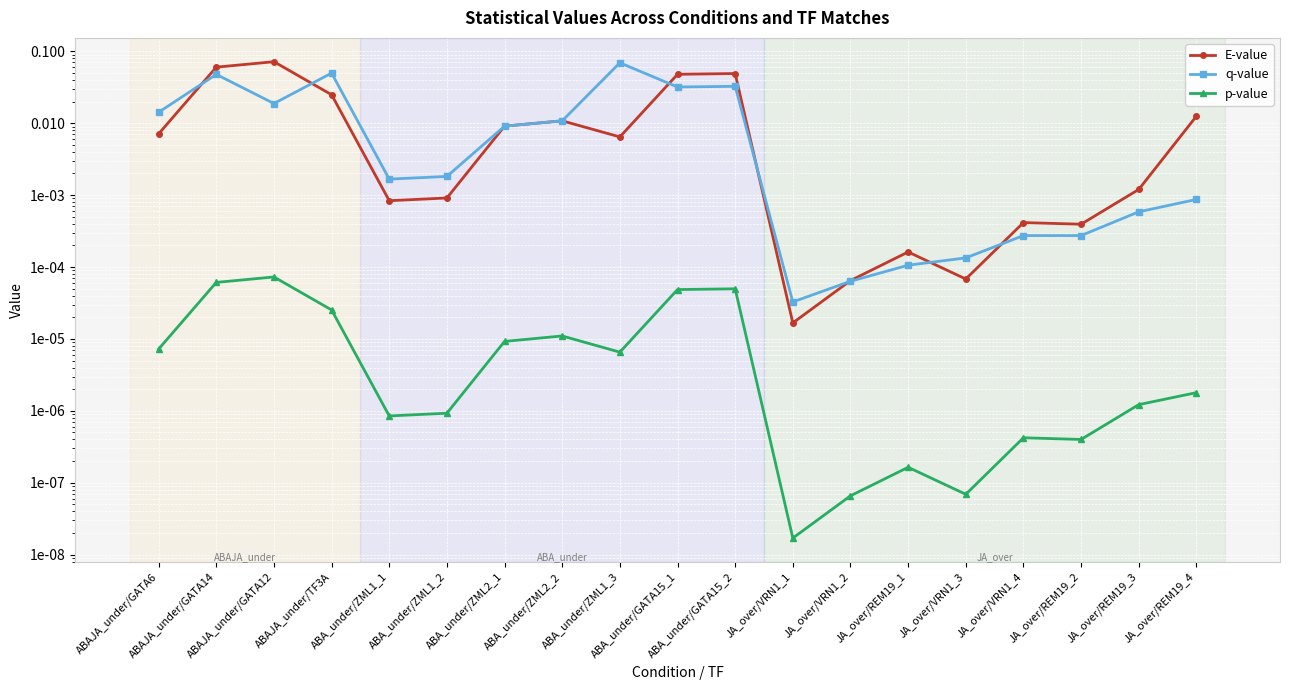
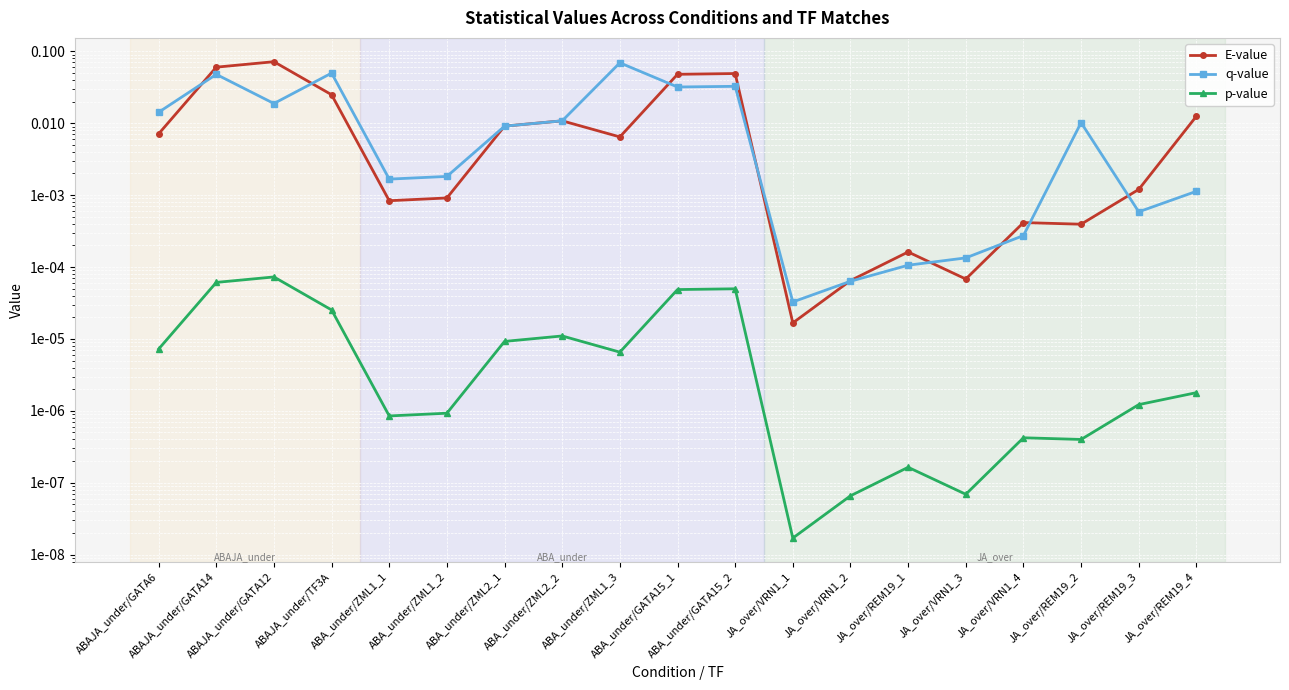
q-value, JA_over/REM19_2: 0.00027 -> 0.010
q-value, JA_over/REM19_4: 0.0009 -> 0.0011
